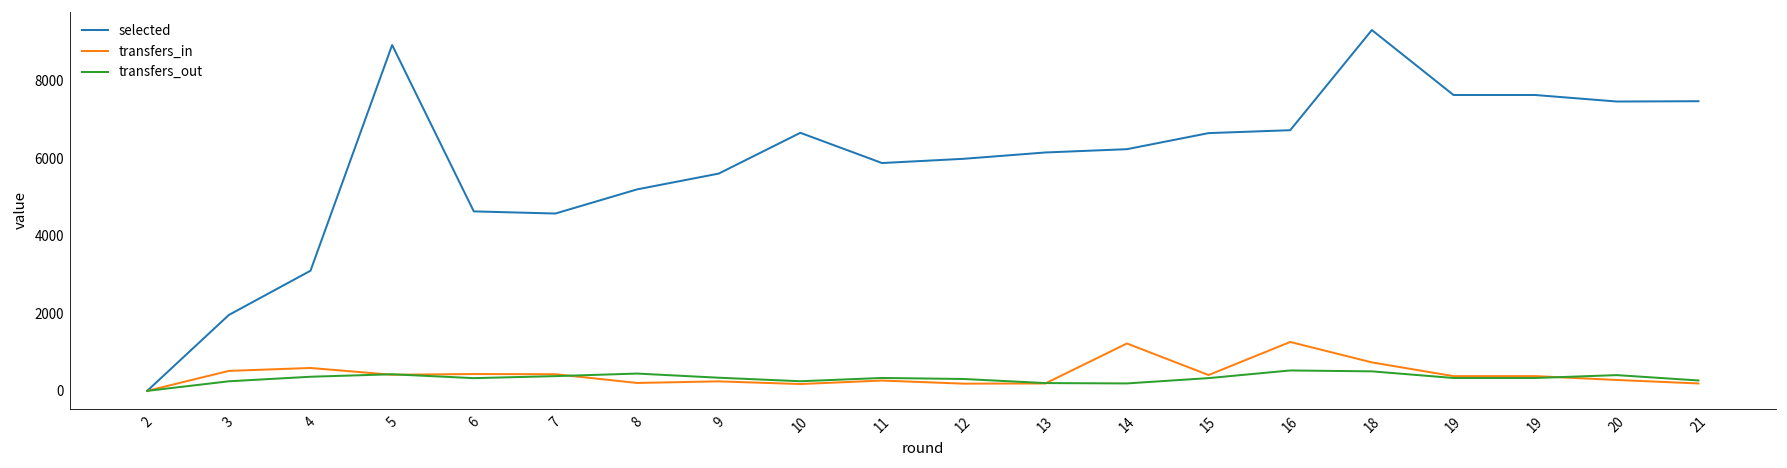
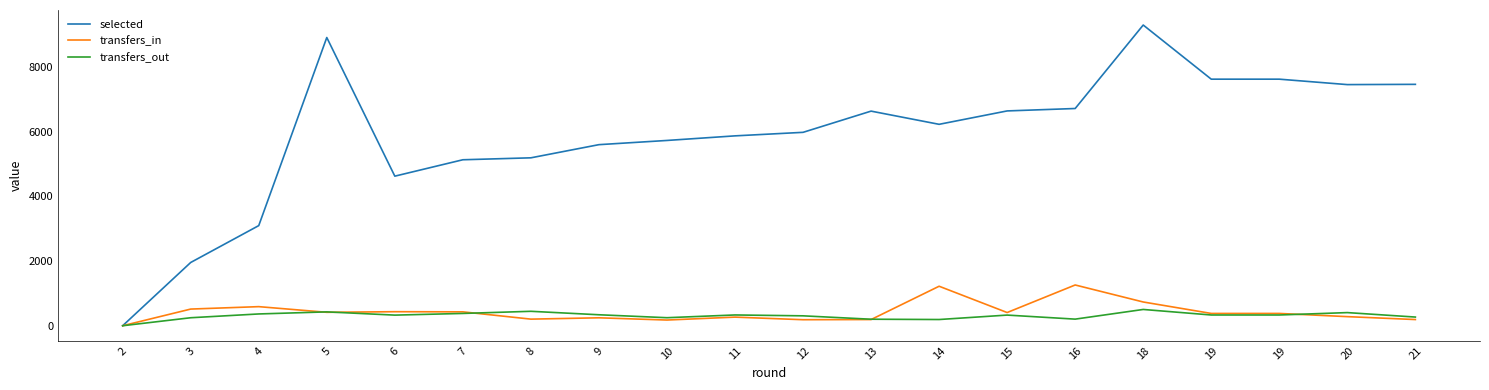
selected, 7: 4600 -> 5100
selected, 10: 6700 -> 5700
selected, 13: 6100 -> 6600
transfers_out, 16: 500 -> 200
